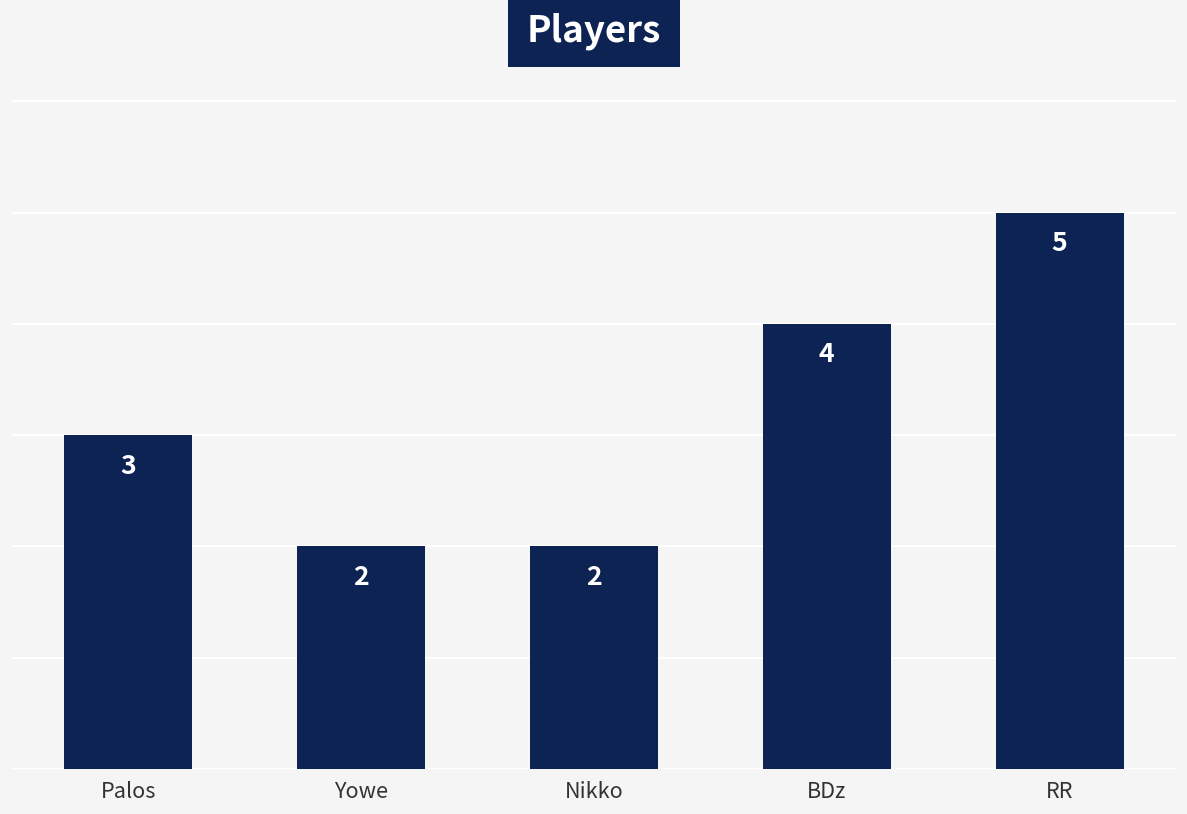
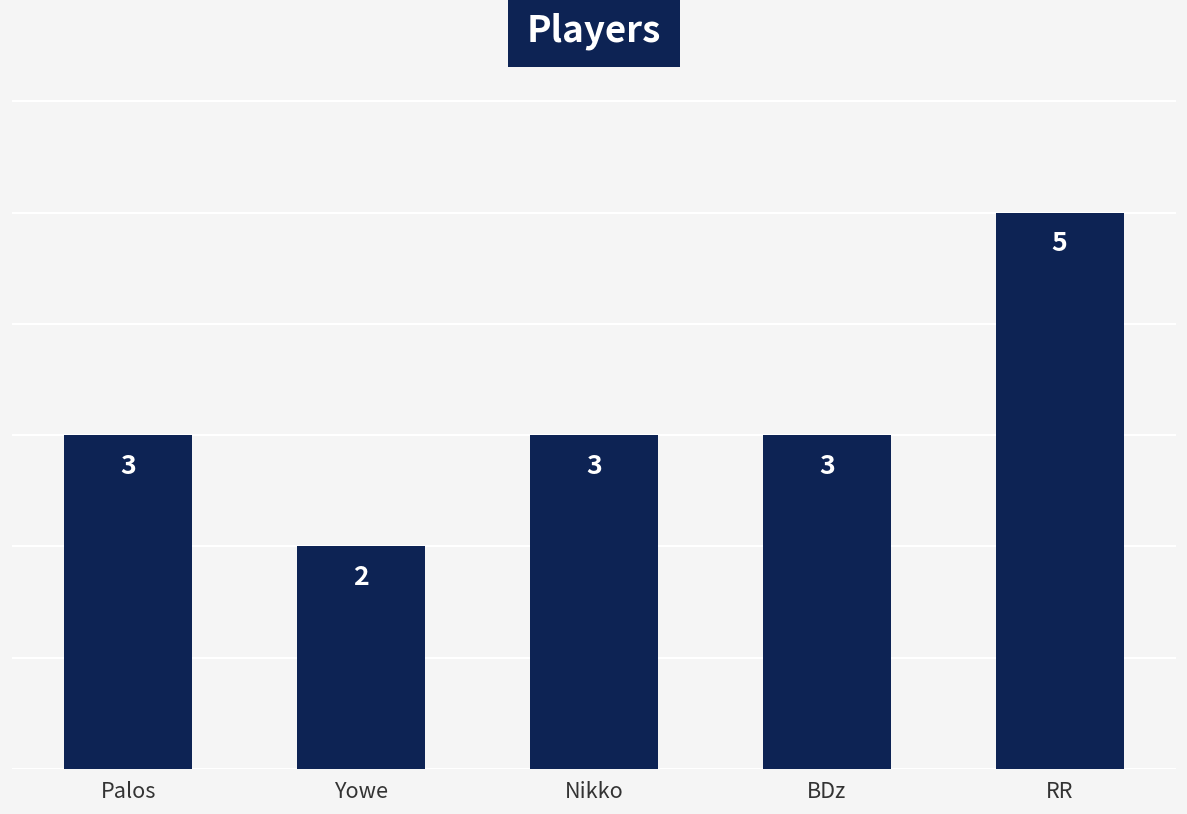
Nikko: 2 -> 3
BDz: 4 -> 3
